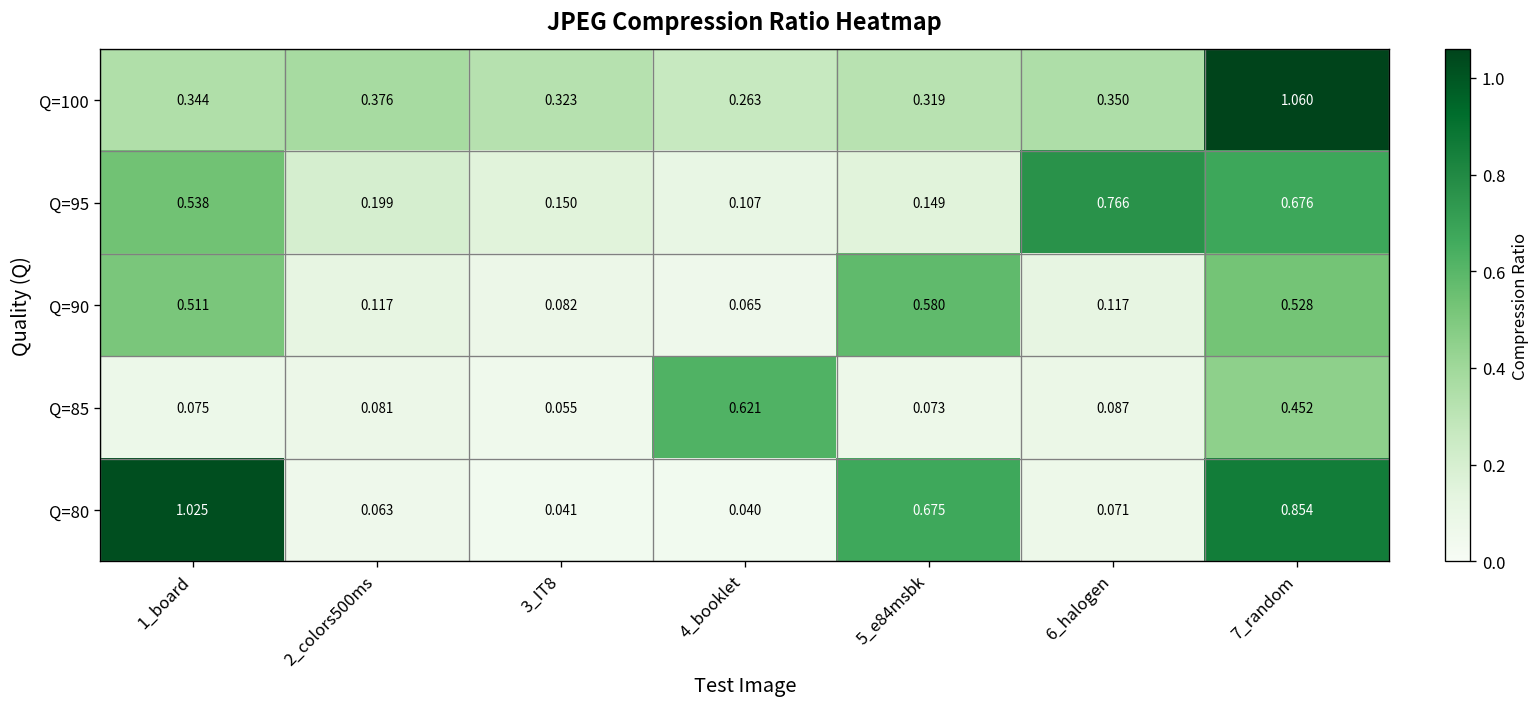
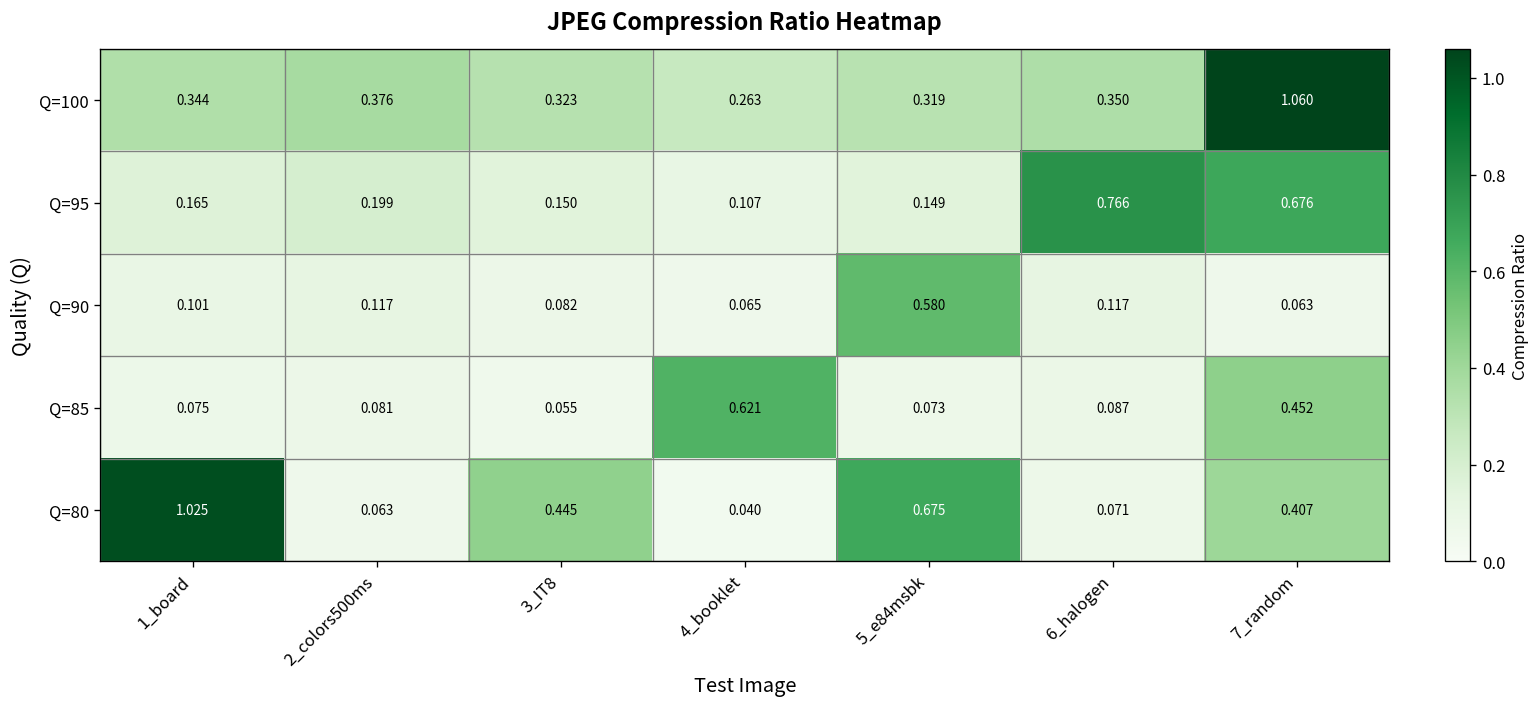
Q=95, 1_board: 0.538 -> 0.165
Q=90, 1_board: 0.511 -> 0.101
Q=90, 7_random: 0.528 -> 0.063
Q=80, 3_IT8: 0.041 -> 0.445
Q=80, 7_random: 0.854 -> 0.407
